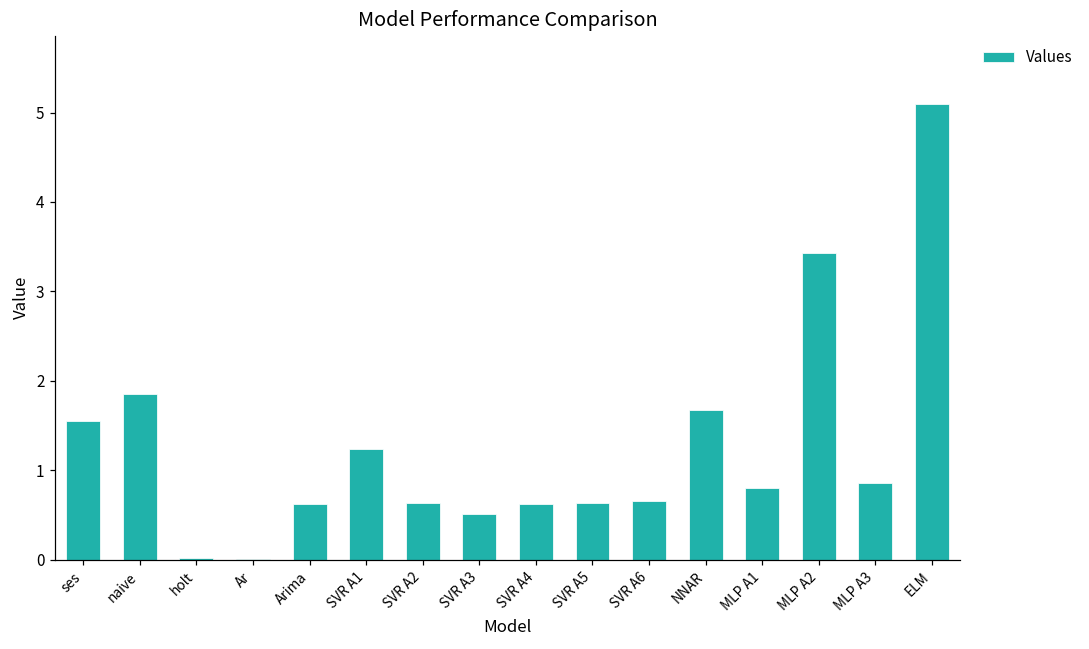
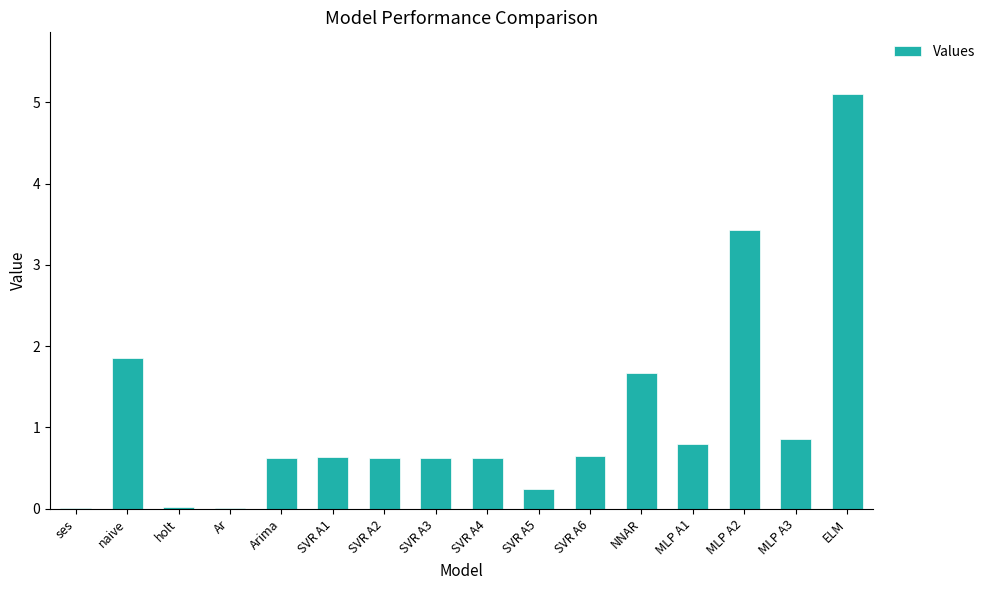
ses: 1.5 -> 0.0
SVR A1: 1.2 -> 0.6
SVR A3: 0.5 -> 0.6
SVR A5: 0.6 -> 0.2
